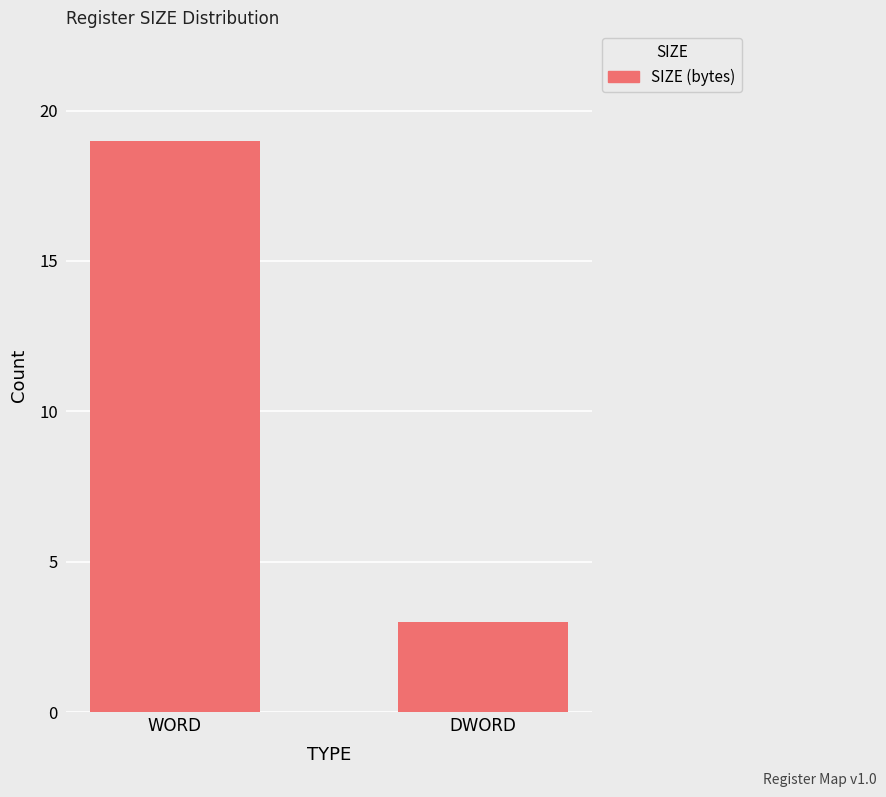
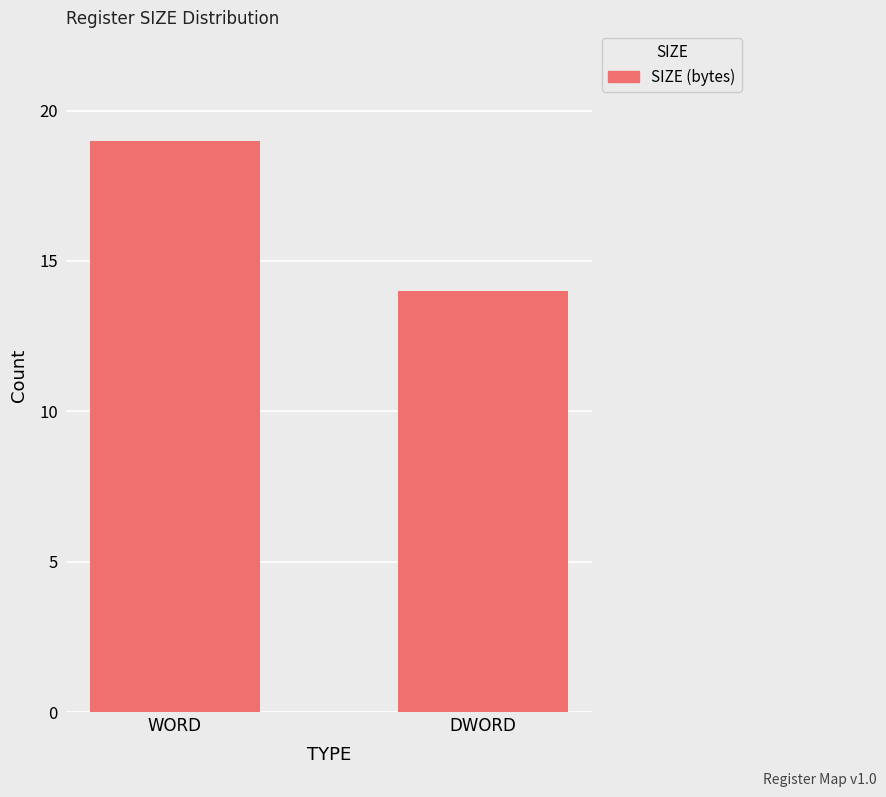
DWORD: 3 -> 14
